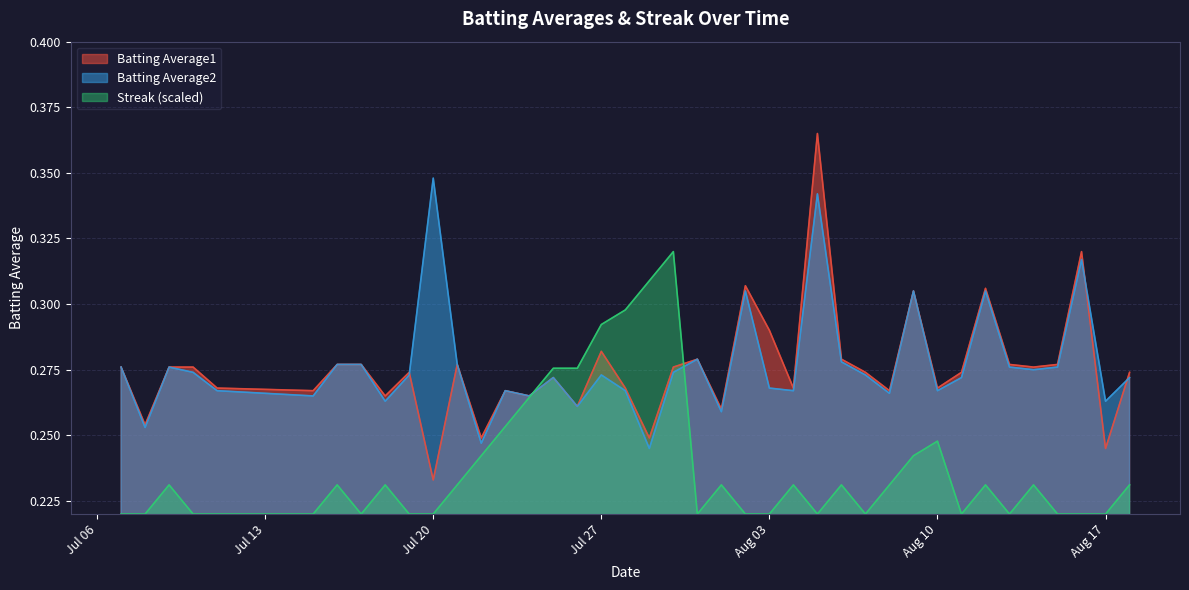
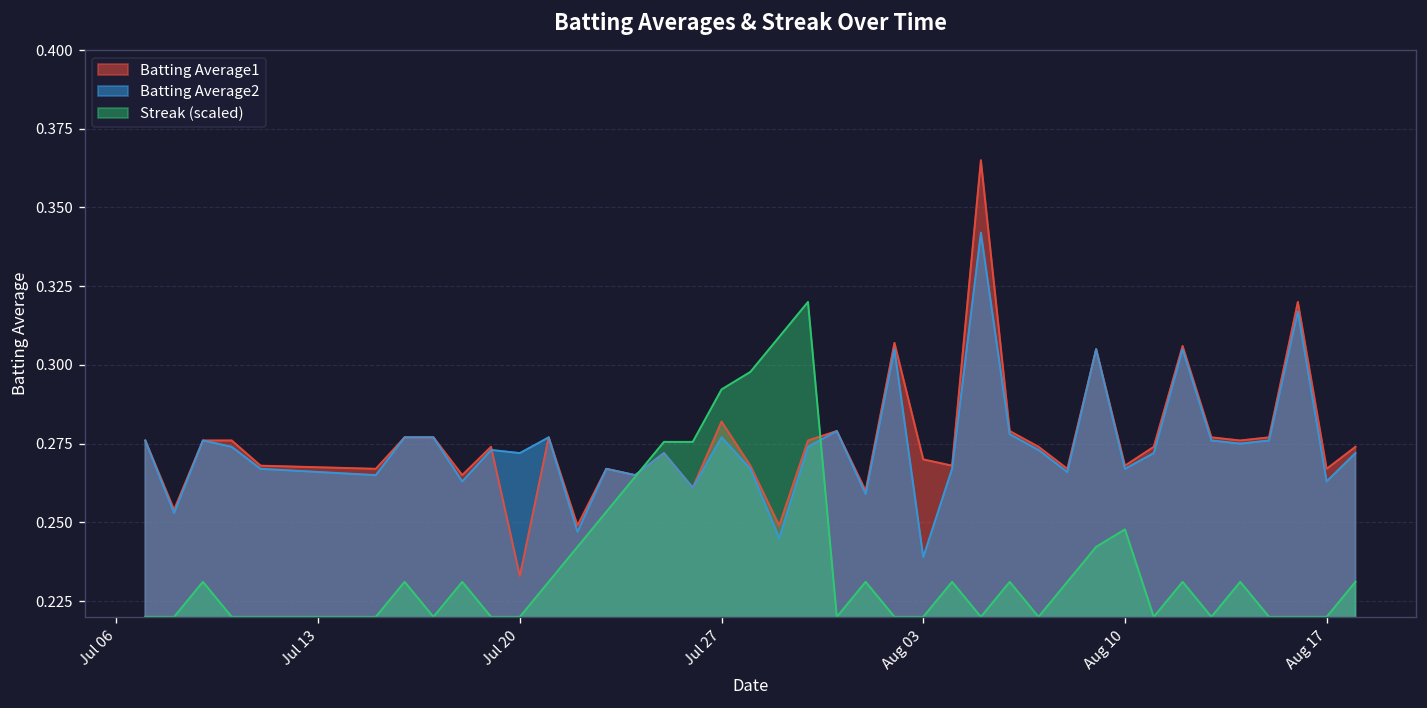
Batting Average2, Jul 20: 0.348 -> 0.272
Batting Average2, Jul 27: 0.273 -> 0.277
Batting Average1, Aug 03: 0.29 -> 0.27
Batting Average2, Aug 03: 0.268 -> 0.239
Batting Average1, Aug 17: 0.245 -> 0.267
